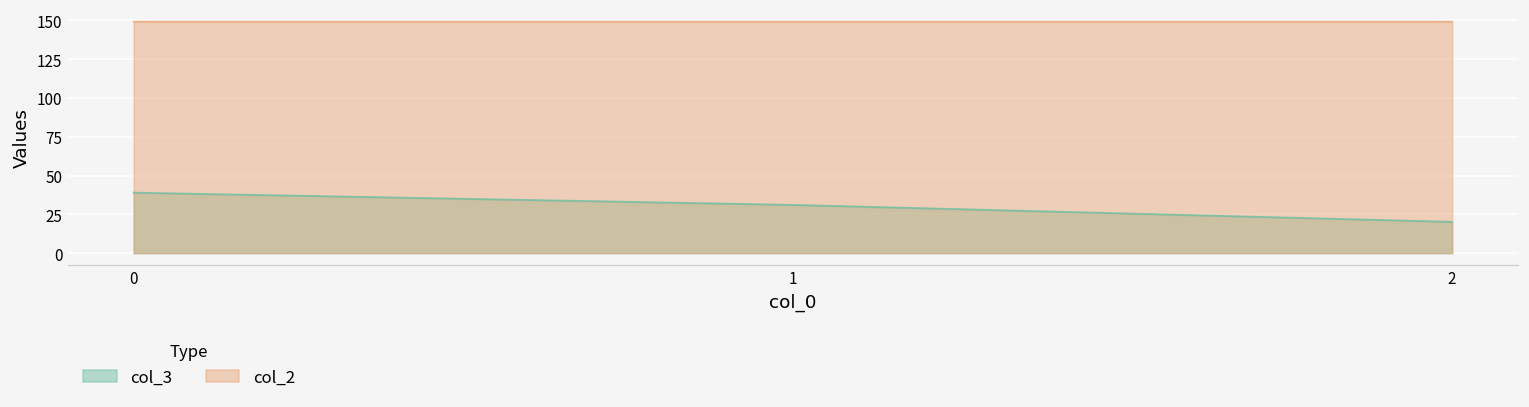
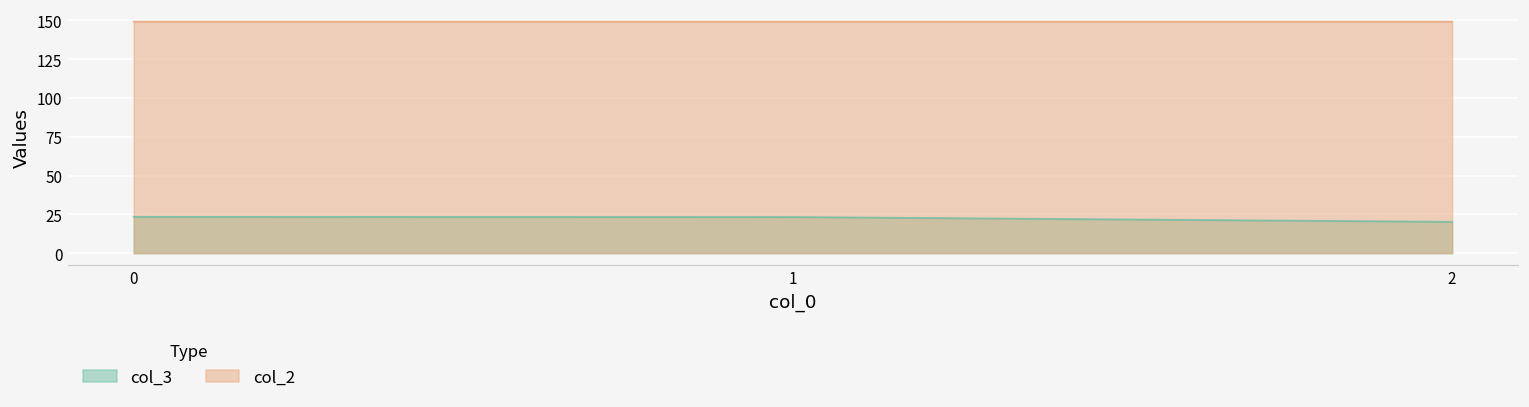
col_3, 0: 39 -> 23
col_3, 1: 31 -> 23
